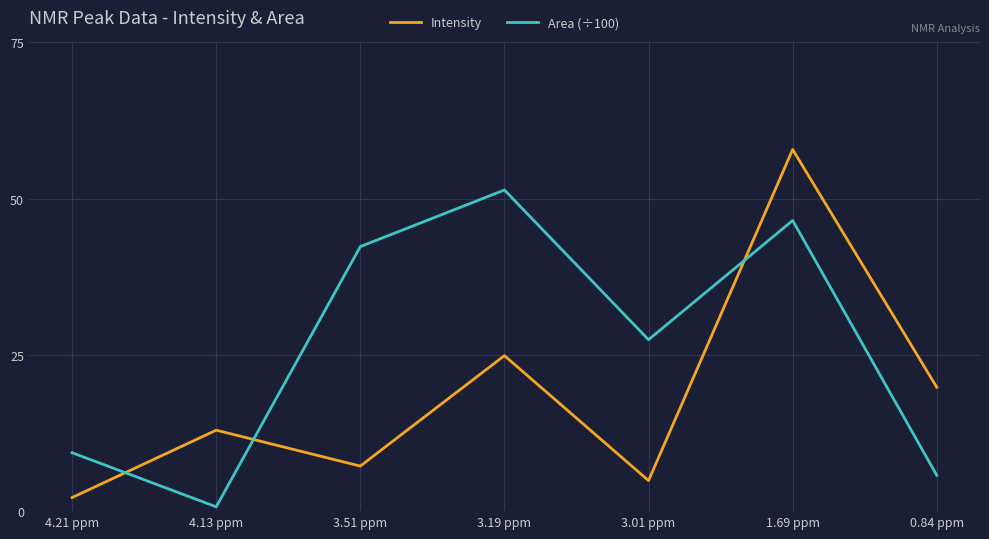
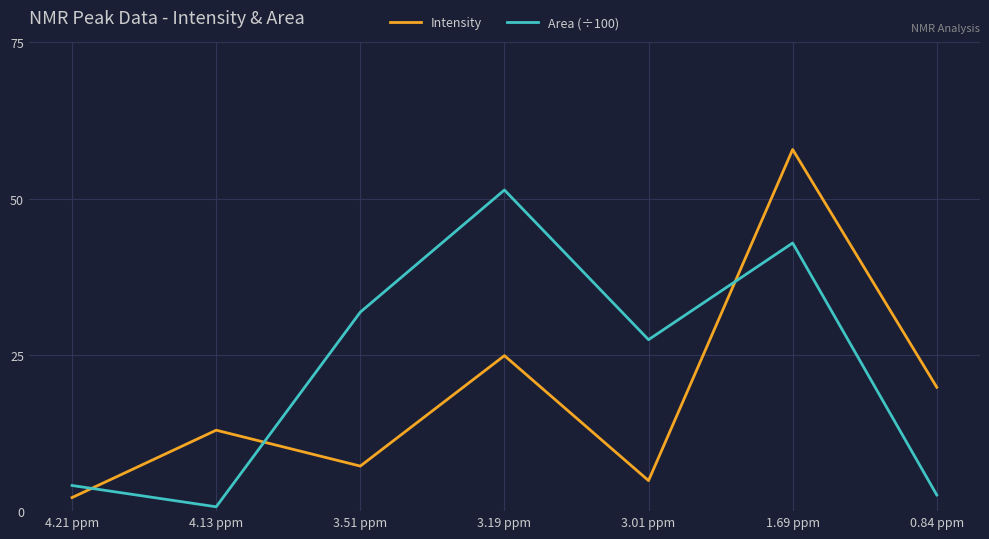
Area (÷100), 4.21 ppm: 9 -> 4
Area (÷100), 3.51 ppm: 42 -> 32
Area (÷100), 1.69 ppm: 47 -> 43
Area (÷100), 0.84 ppm: 6 -> 3
